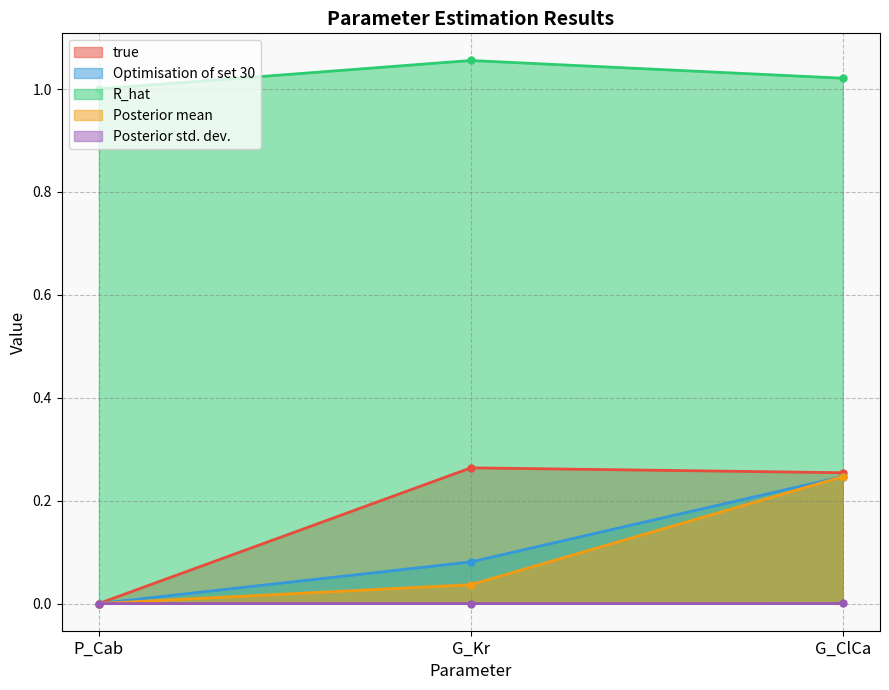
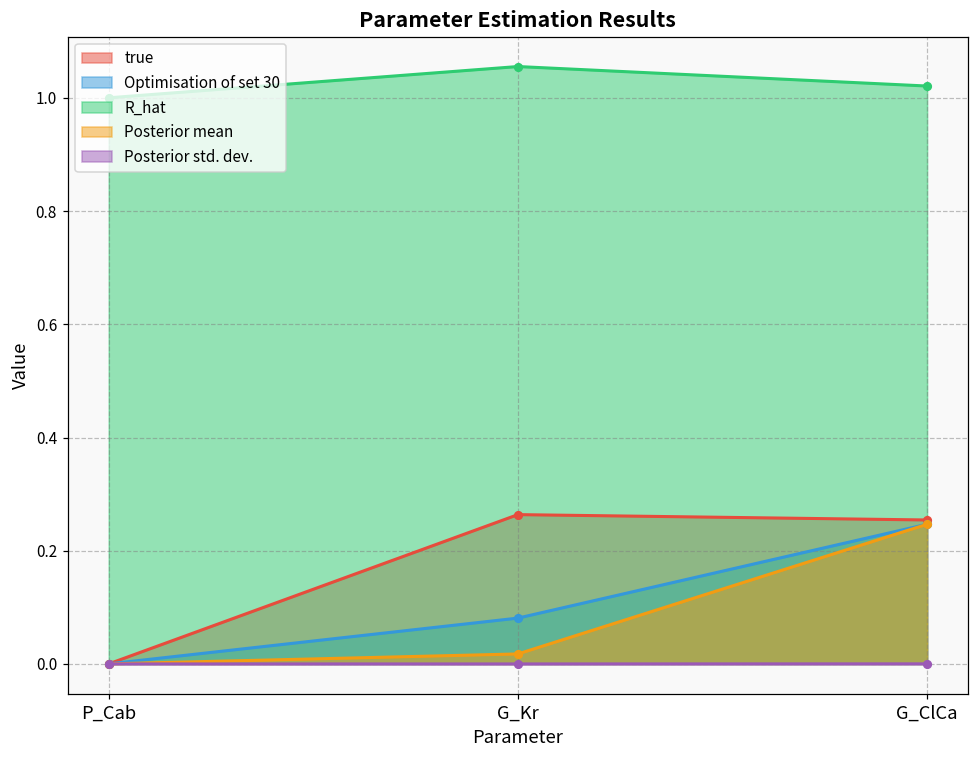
Posterior mean, G_Kr: 0.04 -> 0.02
